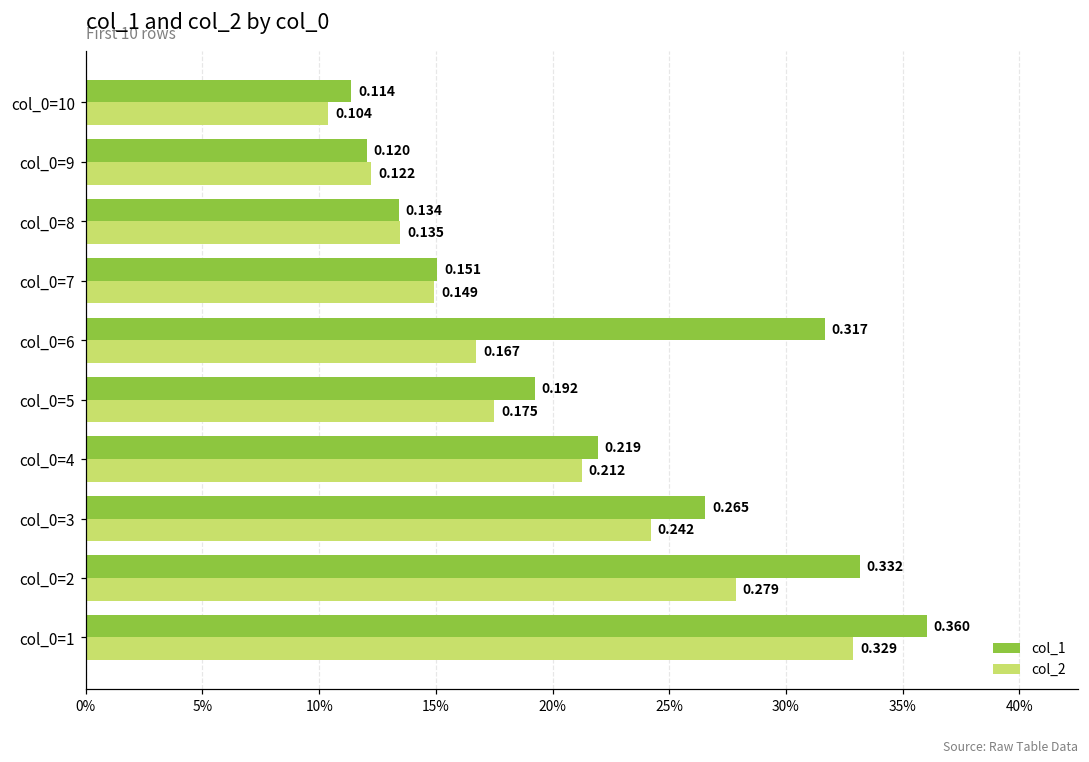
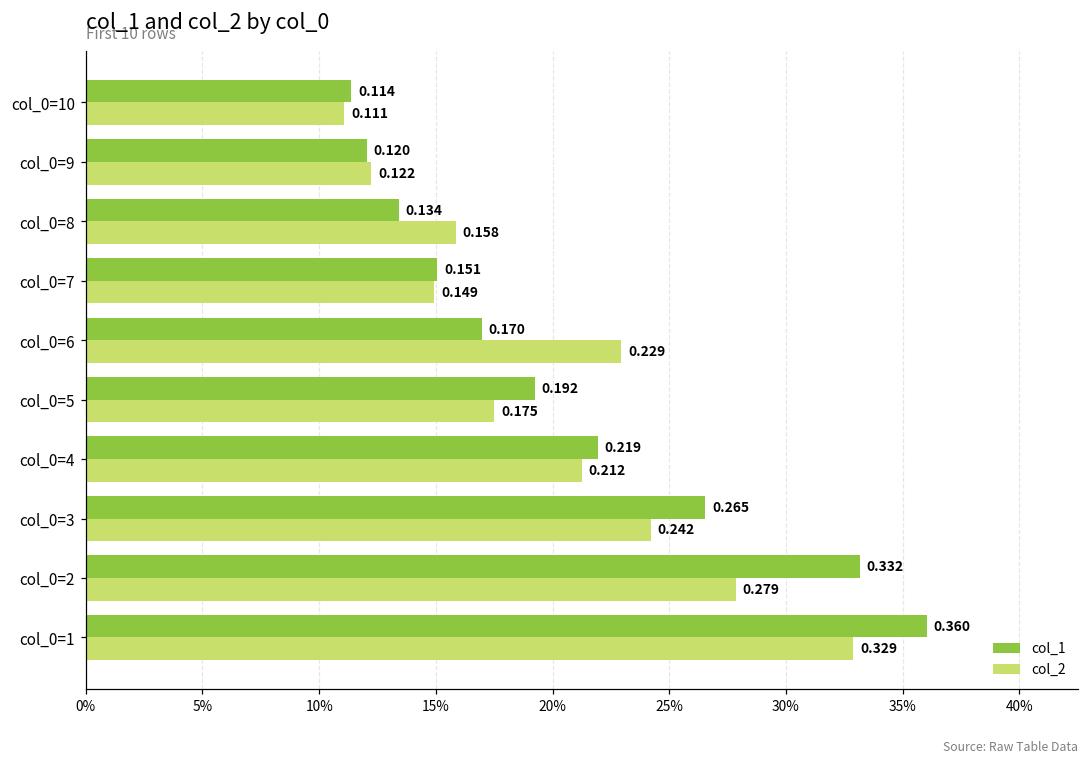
col_2, col_0=10: 0.104 -> 0.111
col_2, col_0=8: 0.135 -> 0.158
col_1, col_0=6: 0.317 -> 0.170
col_2, col_0=6: 0.167 -> 0.229
